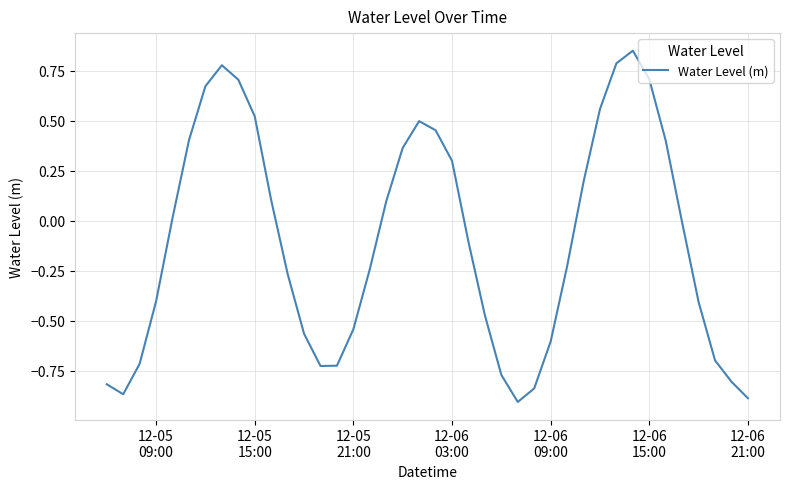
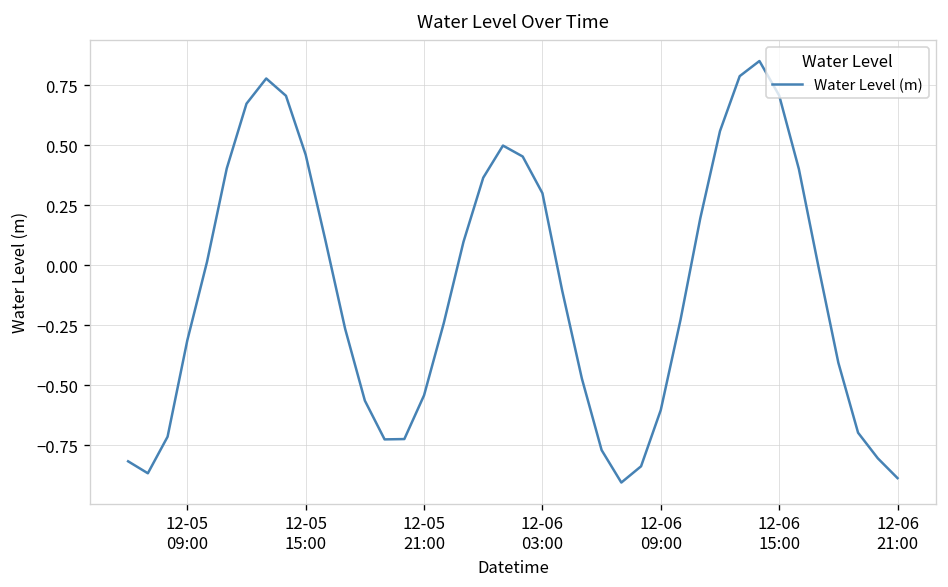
12-05 09:00: -0.40 -> -0.31
12-05 15:00: 0.52 -> 0.46
